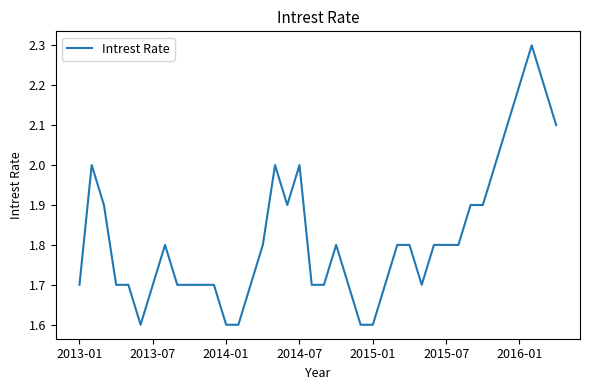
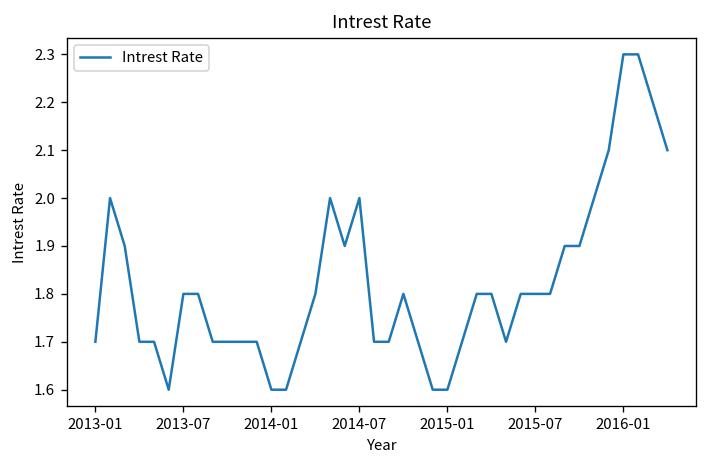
2013-07: 1.7 -> 1.8
2016-01: 2.2 -> 2.3
